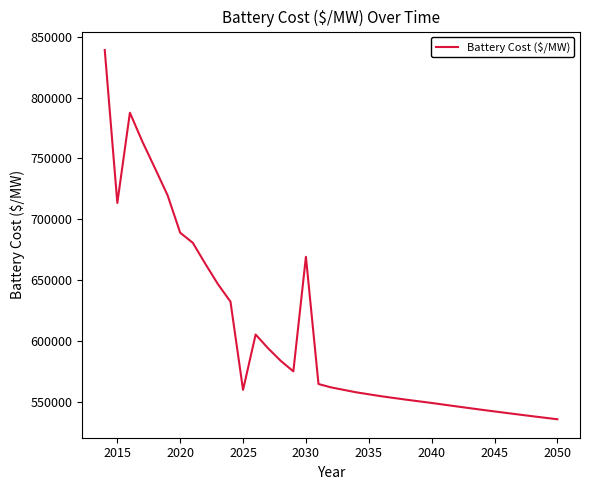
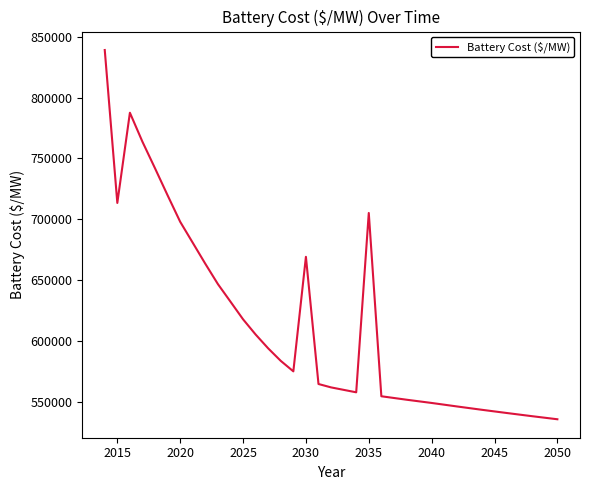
2020: 689000 -> 698000
2025: 560000 -> 618000
2035: 556000 -> 705000
